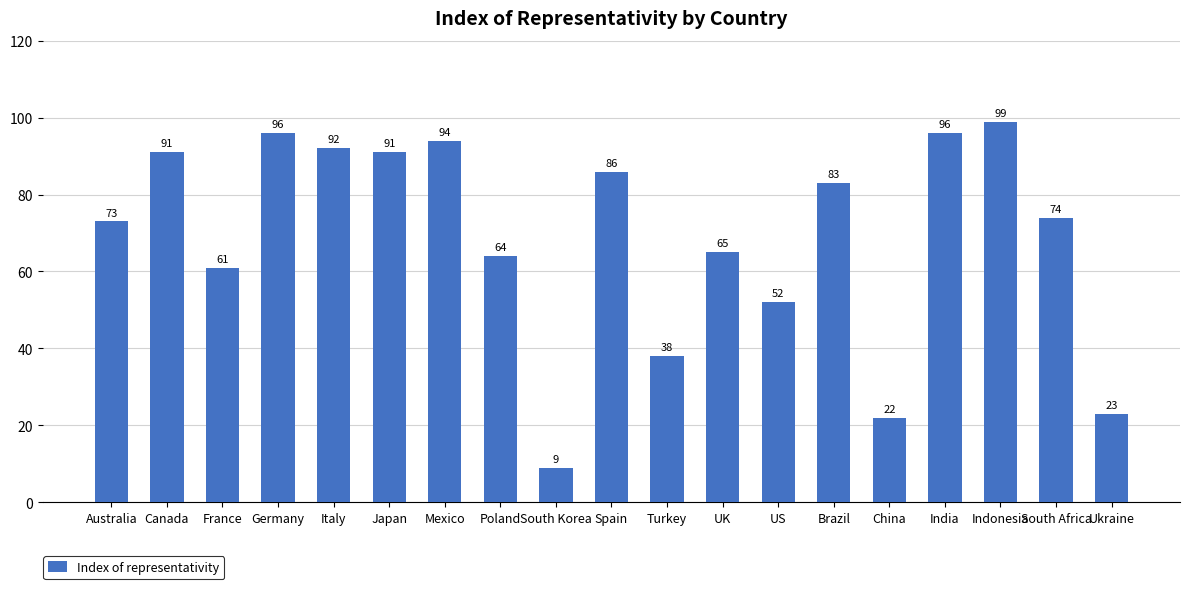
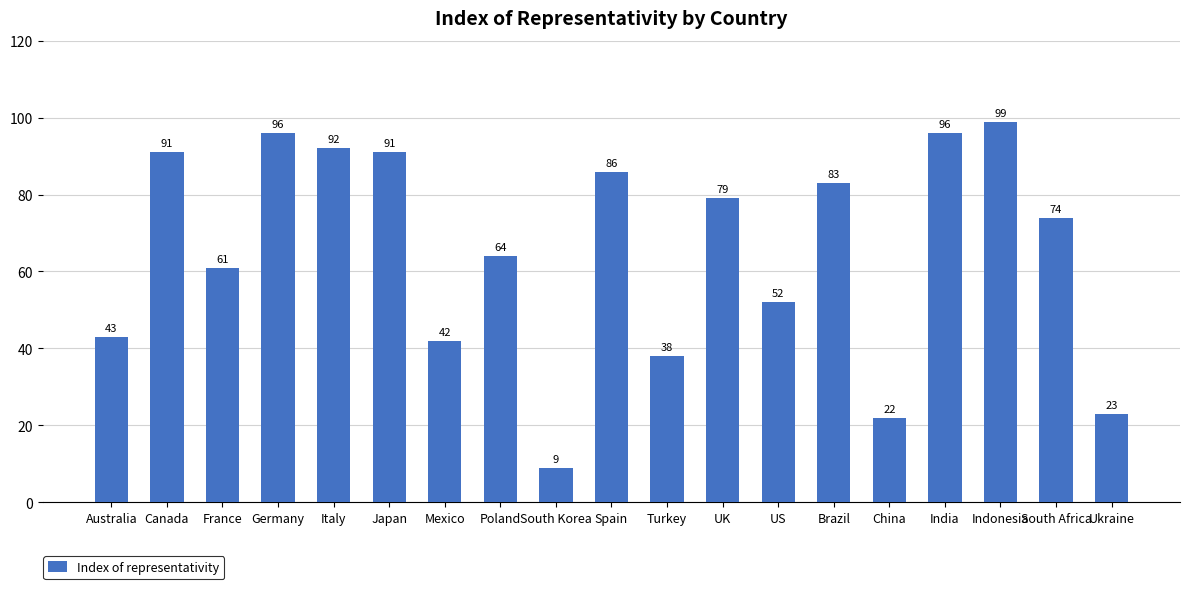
Australia: 73 -> 43
Mexico: 94 -> 42
UK: 65 -> 79
